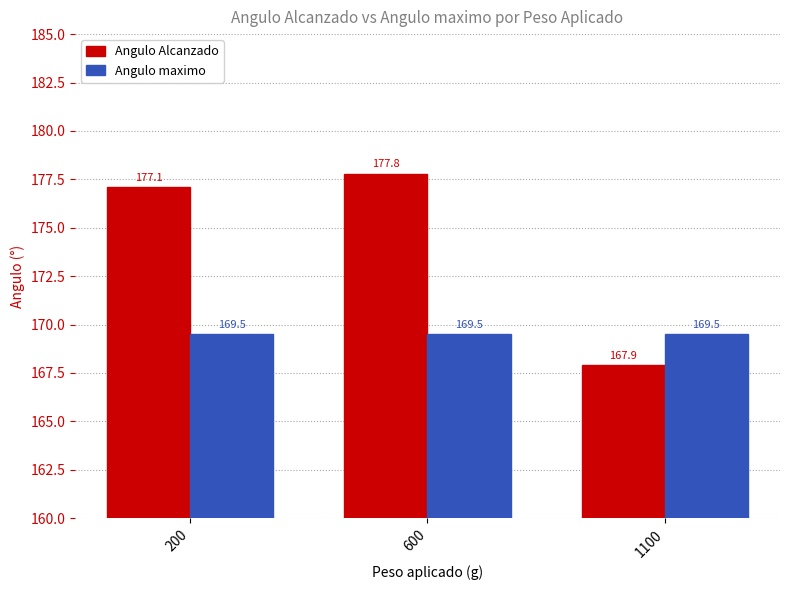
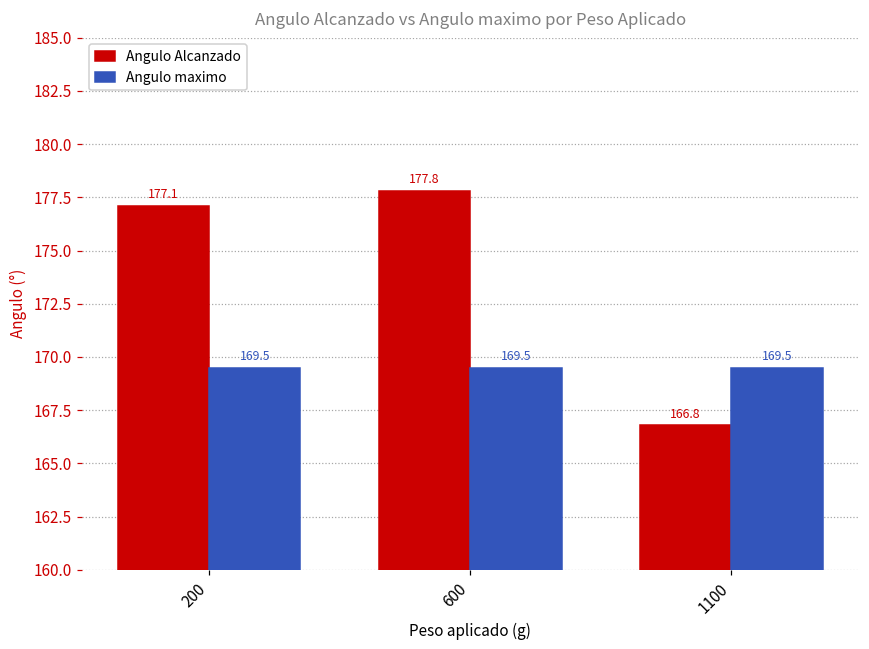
Angulo Alcanzado, 1100: 167.9 -> 166.8
